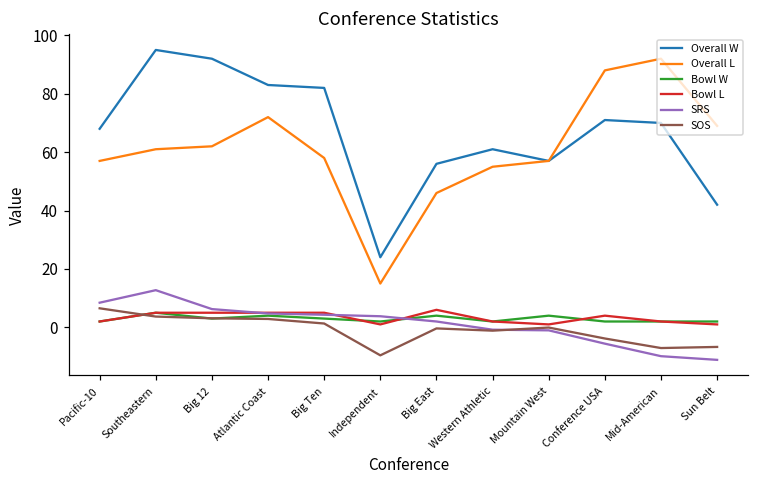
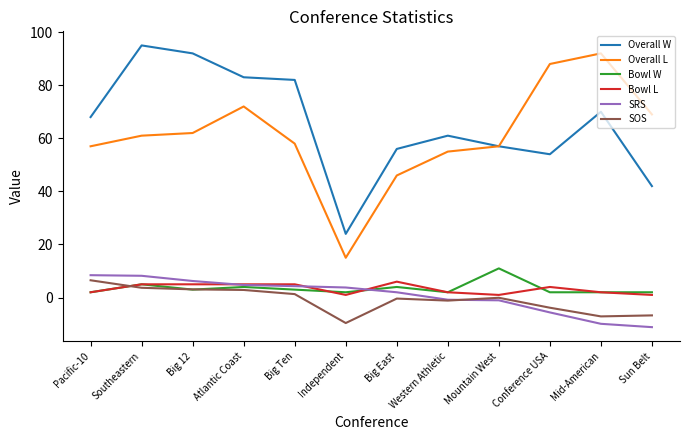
SRS, Southeastern: 13 -> 8
Bowl W, Mountain West: 4 -> 11
Overall W, Conference USA: 71 -> 54
